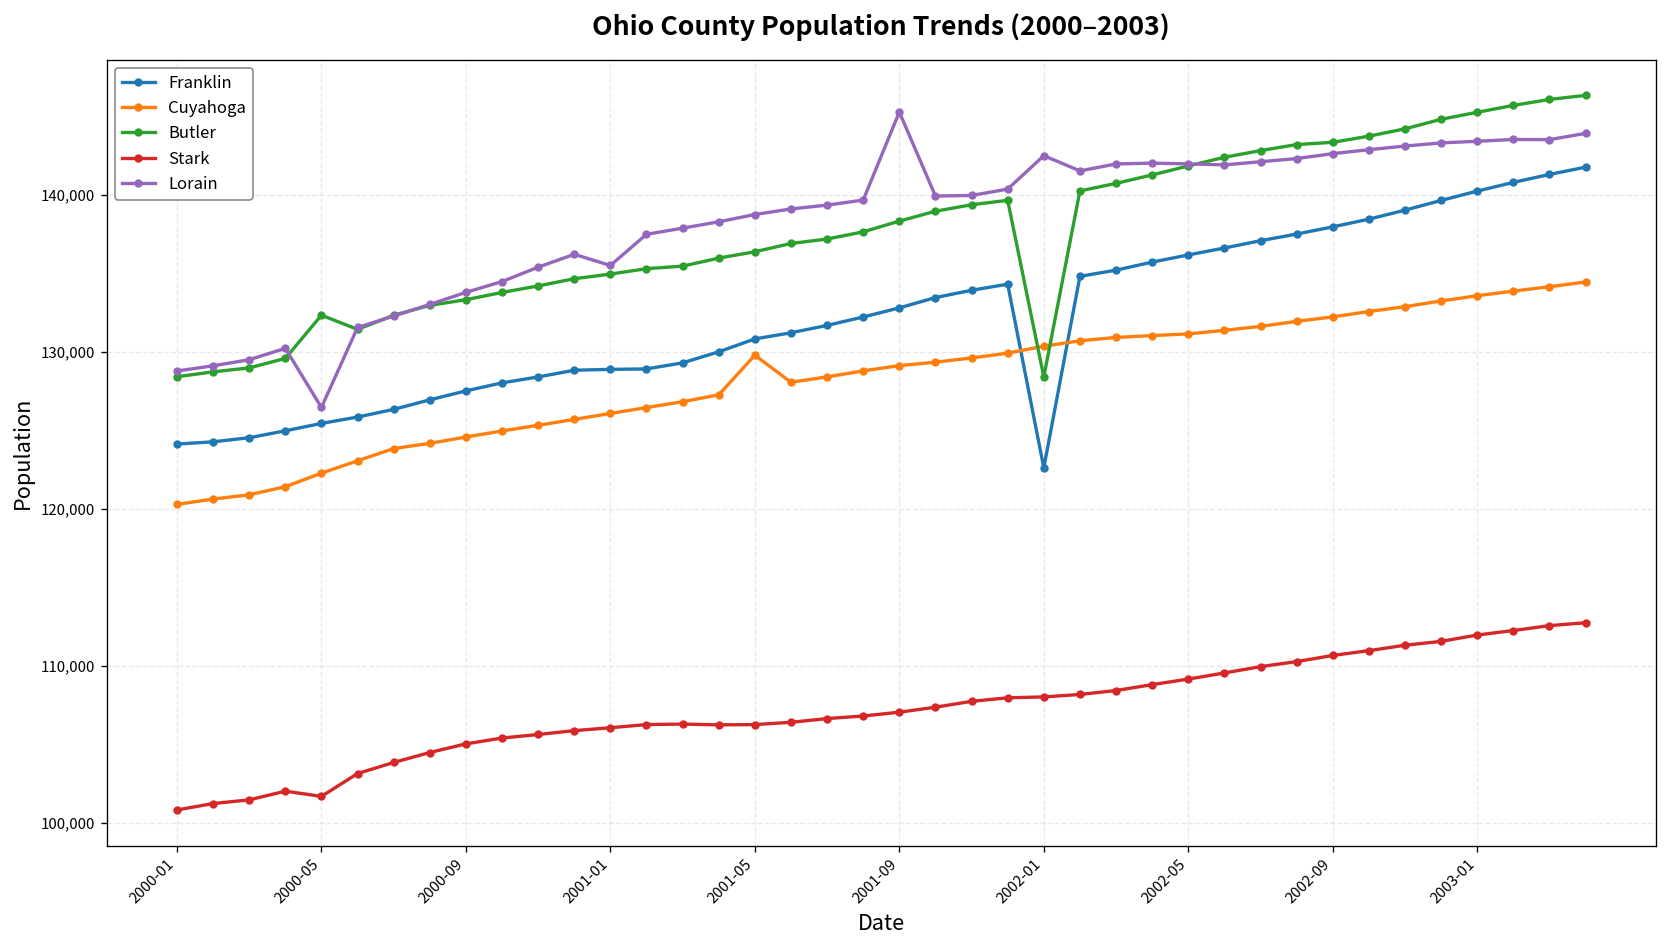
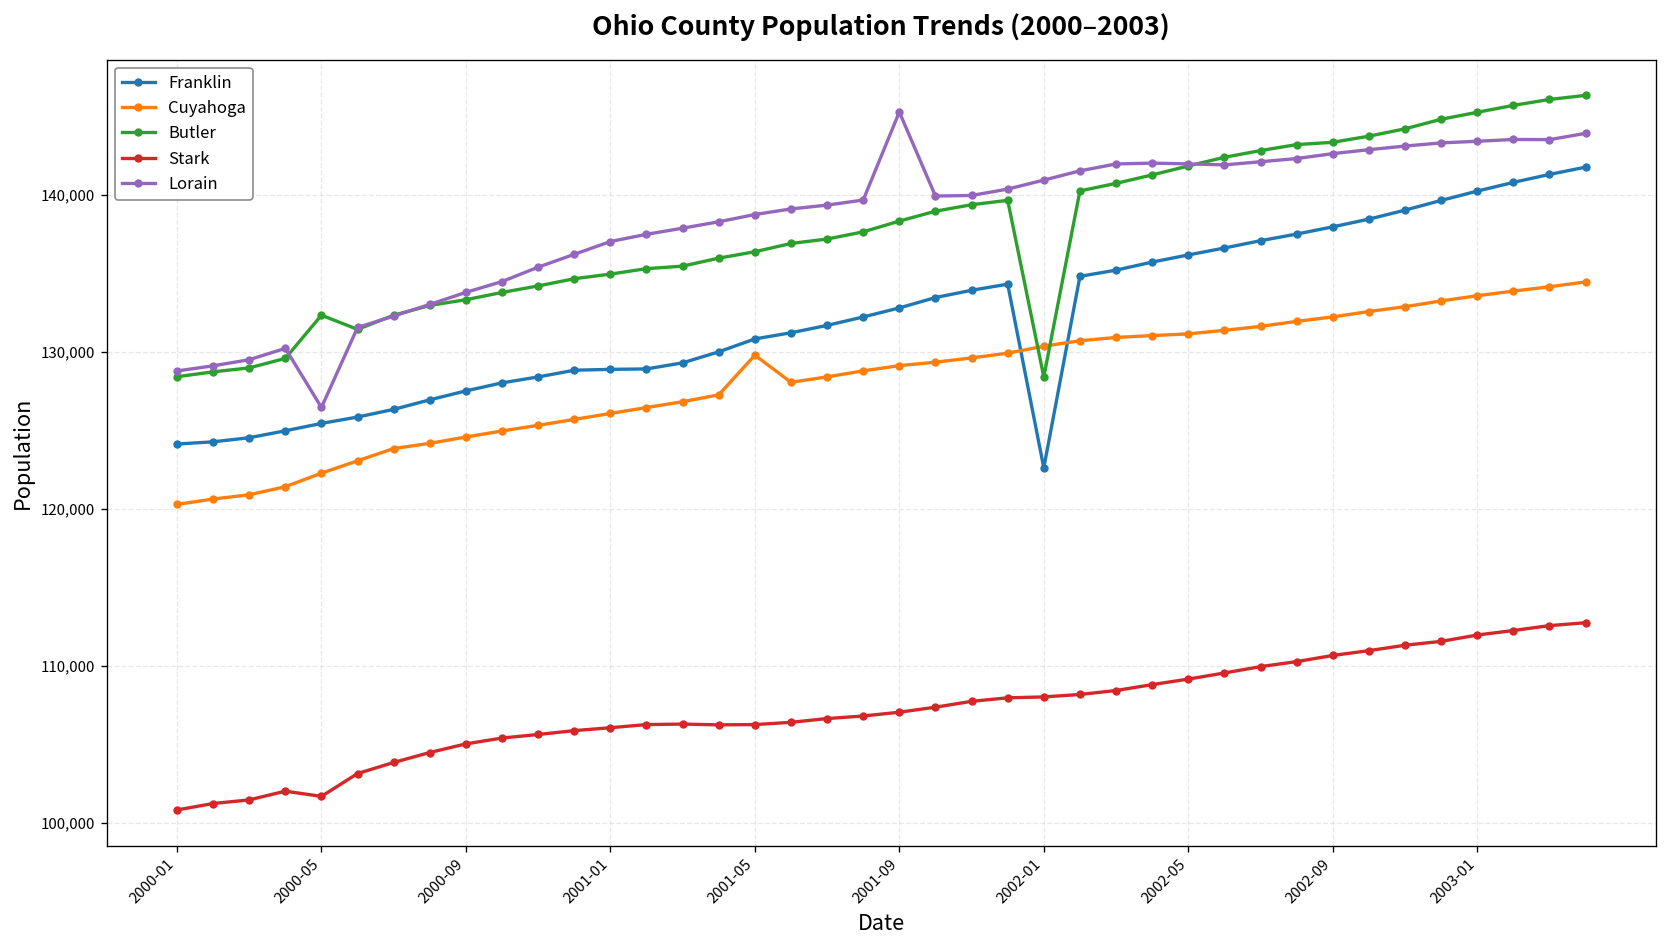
Lorain, 2001-01: 135,500 -> 137,000
Lorain, 2002-01: 142,500 -> 140,900
